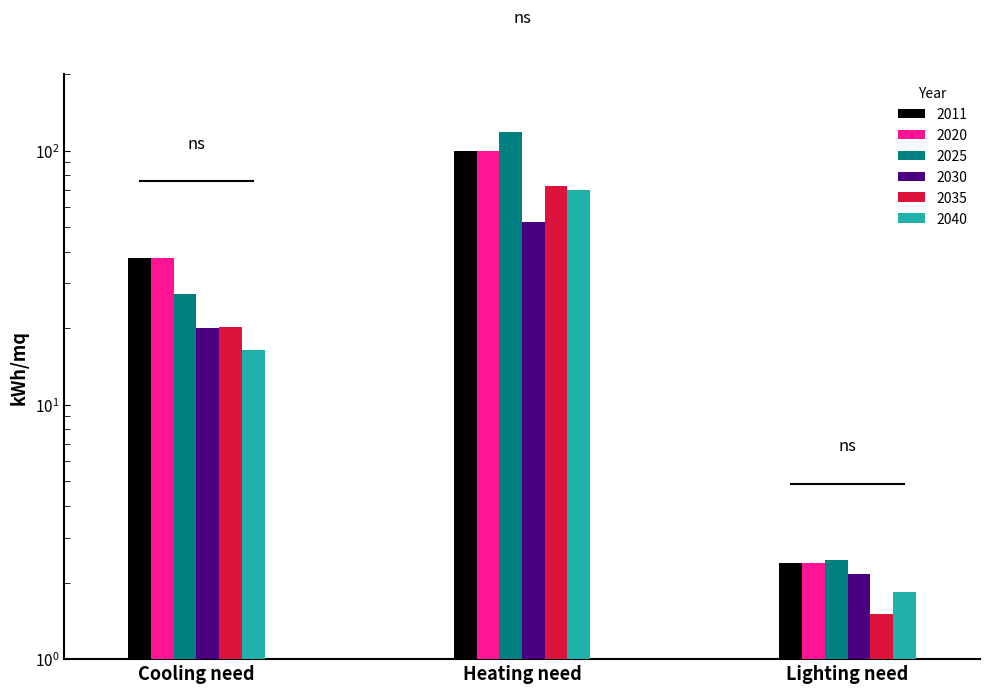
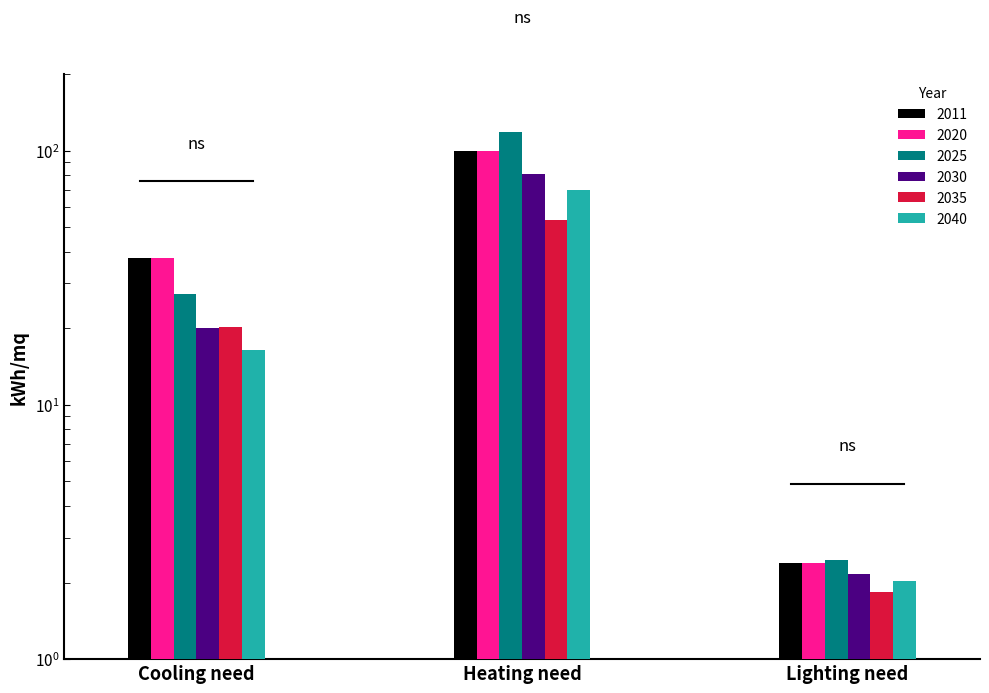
2030, Heating need: 52 -> 81
2035, Heating need: 72 -> 53
2035, Lighting need: 1.5 -> 1.8
2040, Lighting need: 1.8 -> 2.0
